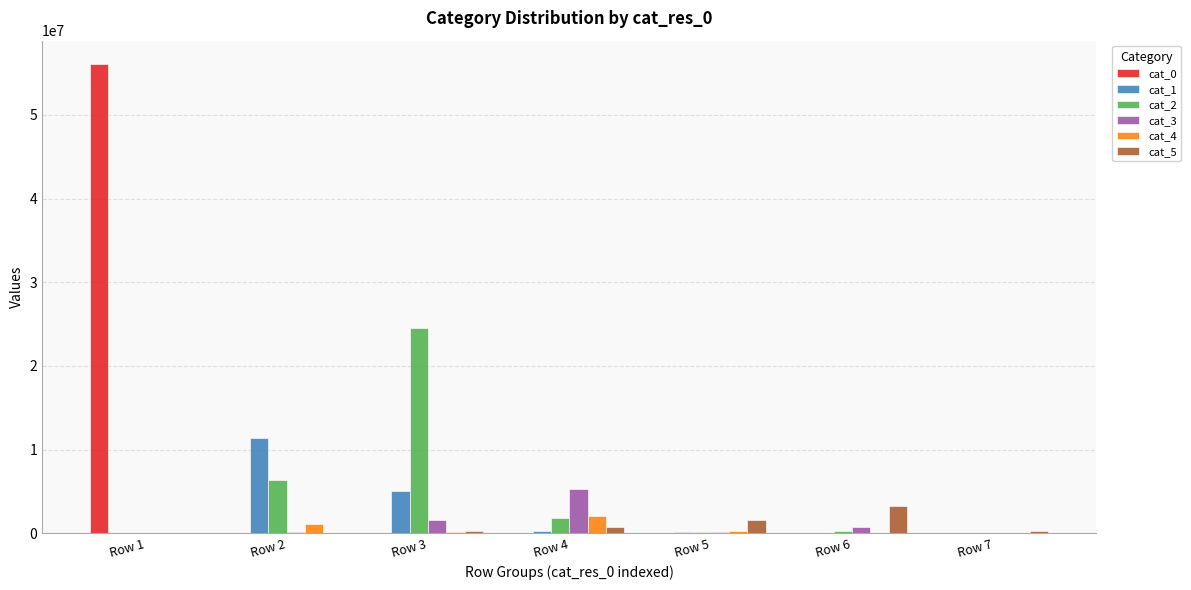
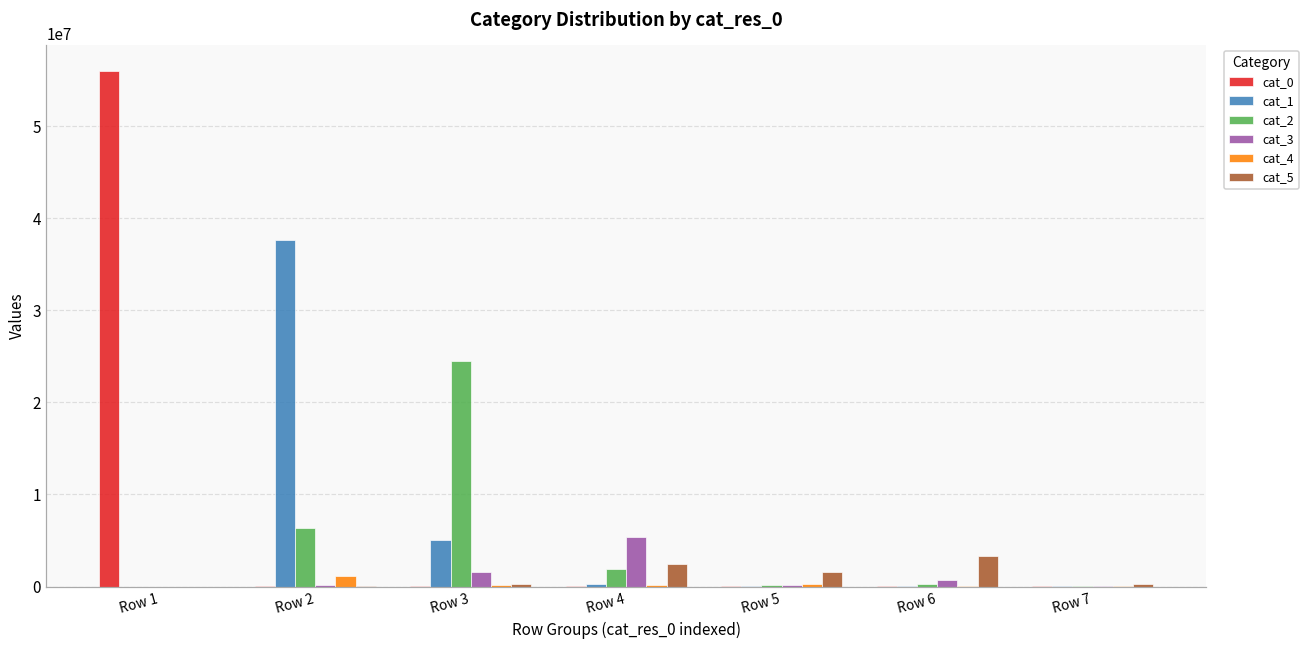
cat_1, Row 2: 11000000 -> 38000000
cat_4, Row 4: 2000000 -> 0
cat_5, Row 4: 1000000 -> 2000000
